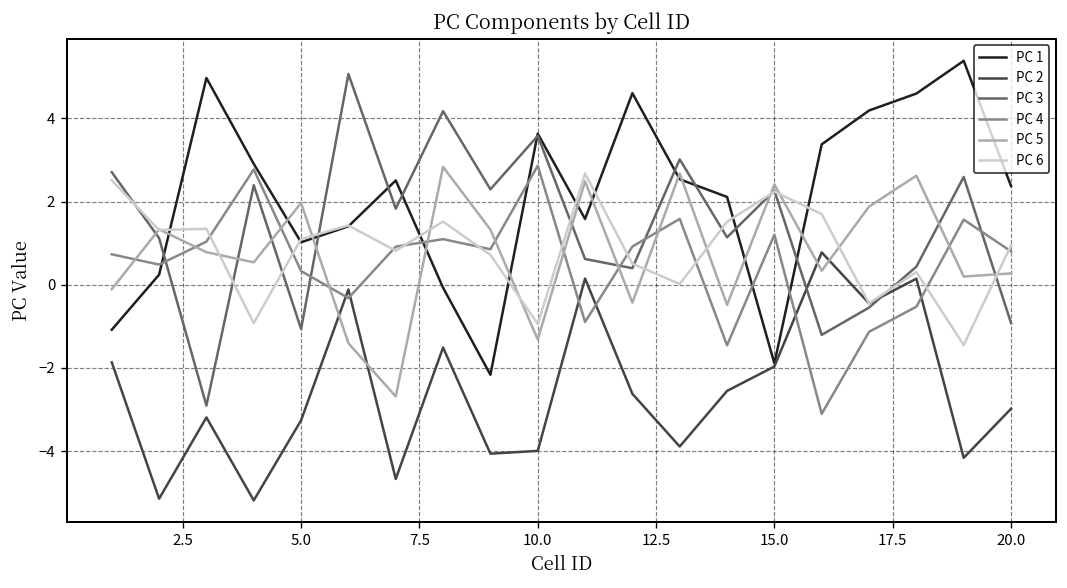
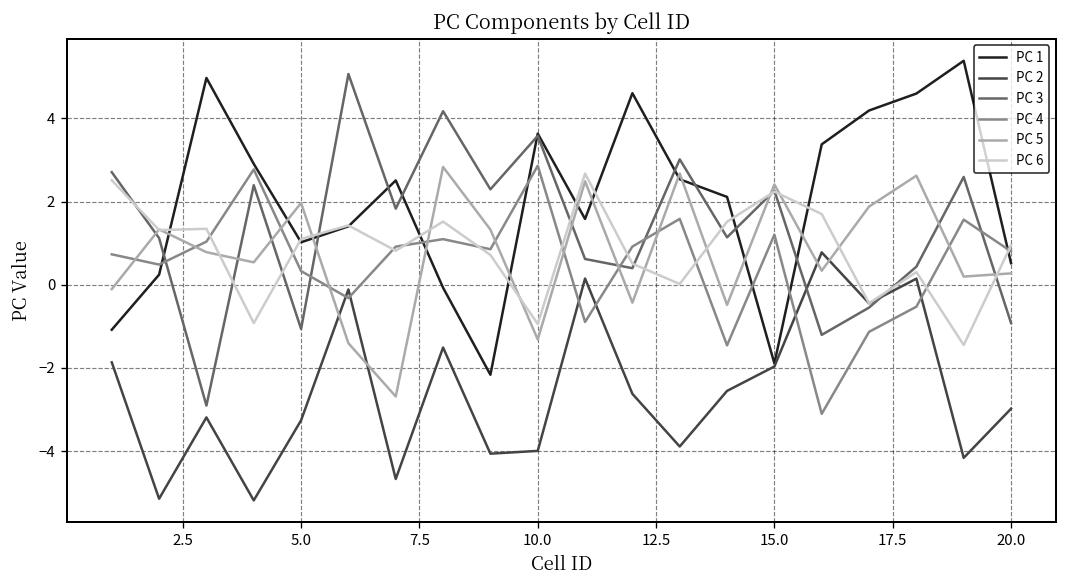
PC 1, 20.0: 2.4 -> 0.5
